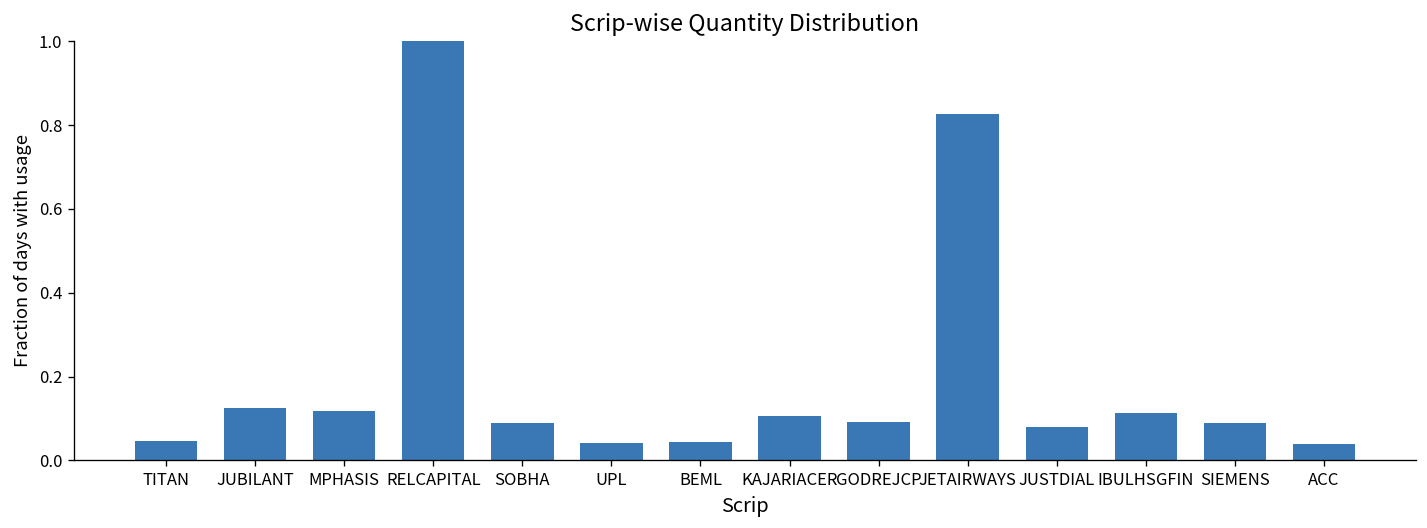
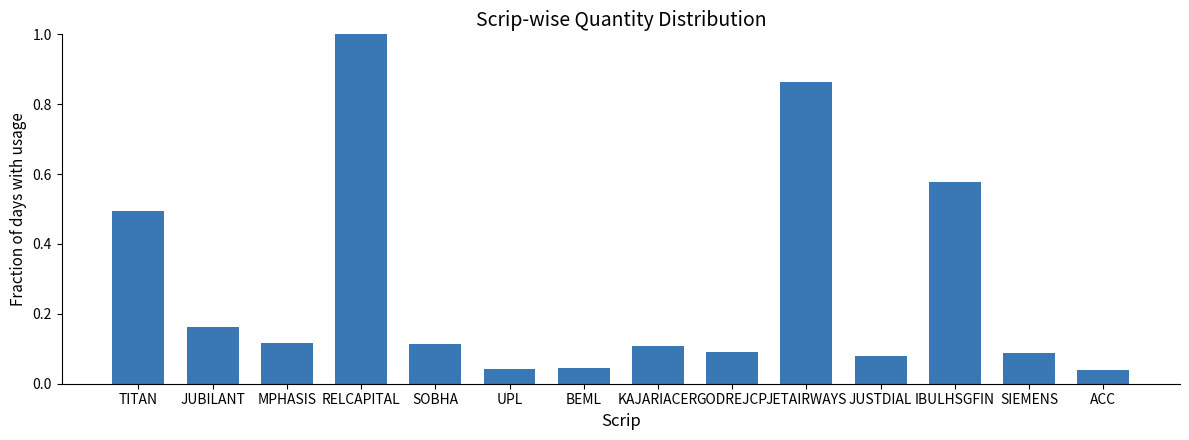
TITAN: 0.05 -> 0.49
JUBILANT: 0.12 -> 0.16
SOBHA: 0.09 -> 0.11
JETAIRWAYS: 0.83 -> 0.86
IBULHSGFIN: 0.11 -> 0.58
